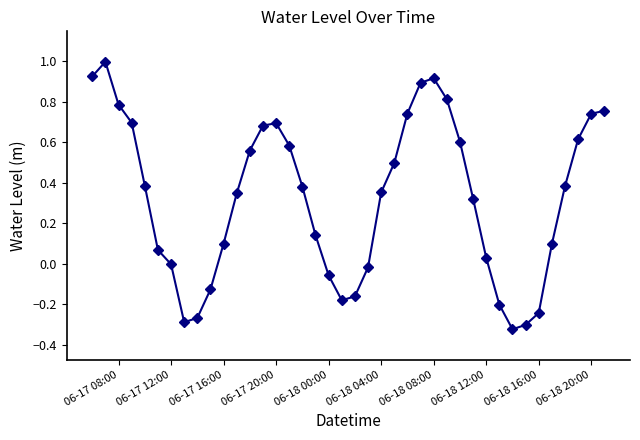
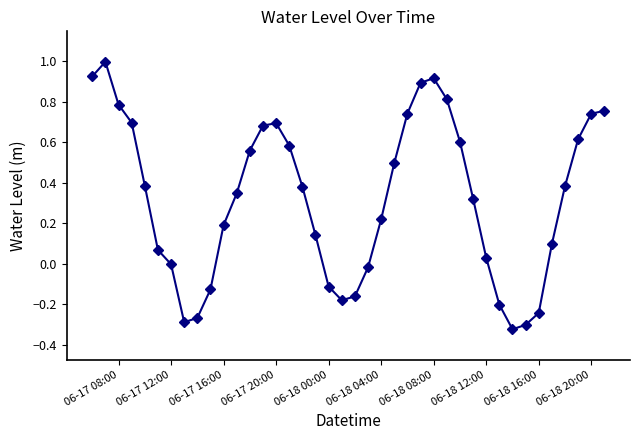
06-17 16:00: 0.10 -> 0.19
06-18 00:00: -0.06 -> -0.11
06-18 04:00: 0.35 -> 0.22
